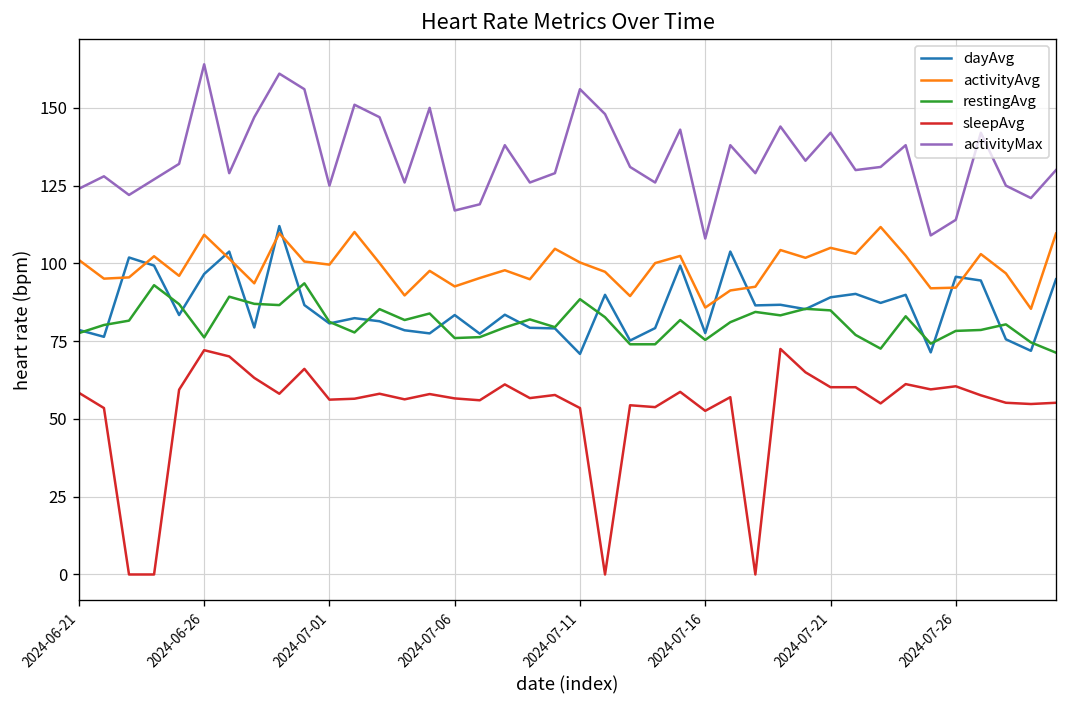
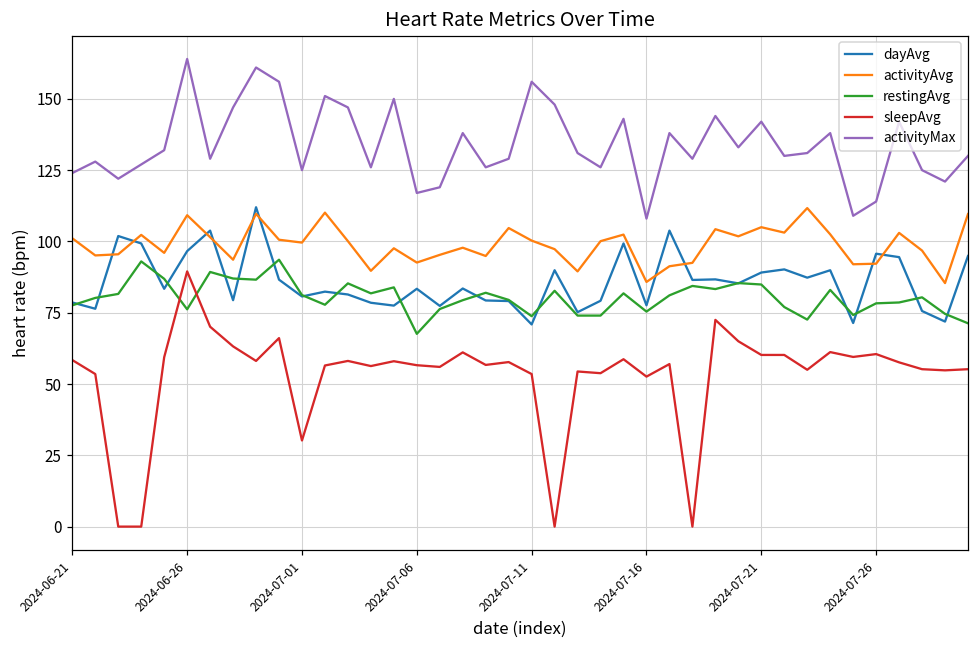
sleepAvg, 2024-06-26: 72 -> 90
sleepAvg, 2024-07-01: 56 -> 30
restingAvg, 2024-07-06: 76 -> 68
restingAvg, 2024-07-11: 89 -> 74
